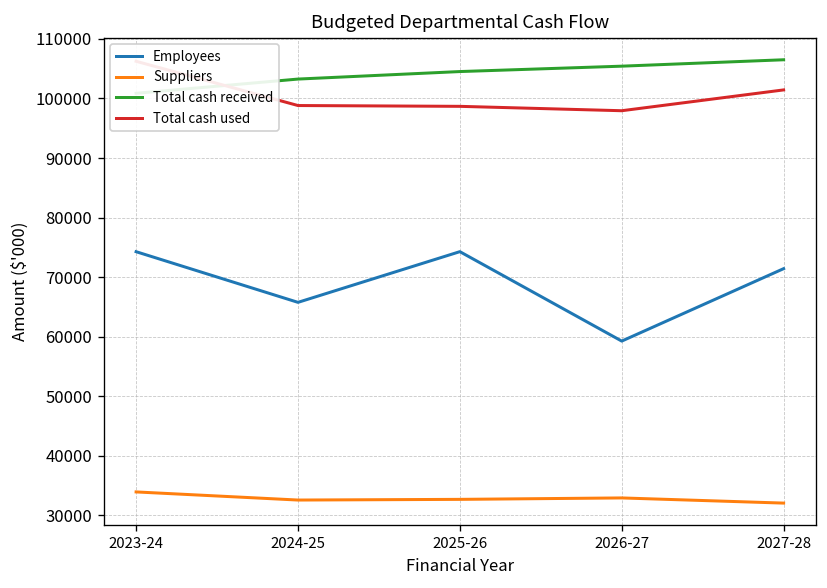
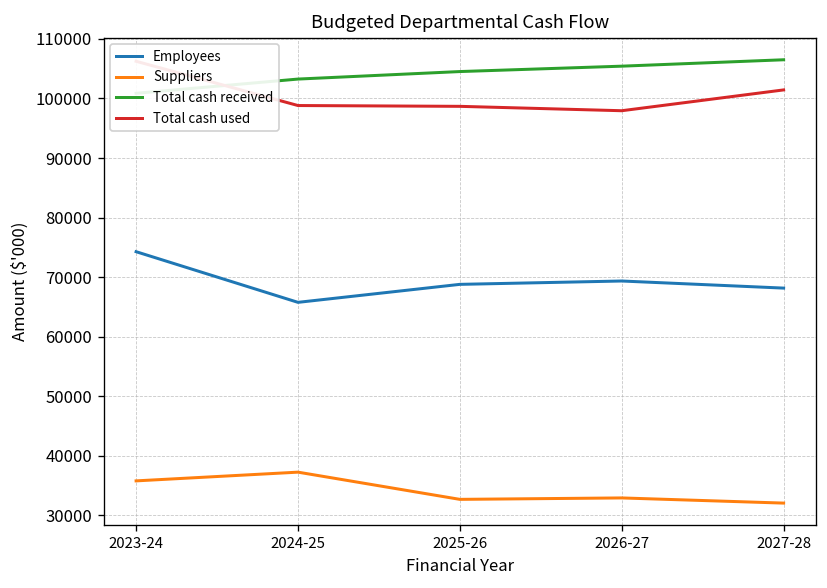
Suppliers, 2023-24: 34000 -> 36000
Suppliers, 2024-25: 33000 -> 37000
Employees, 2025-26: 74000 -> 69000
Employees, 2026-27: 59000 -> 69000
Employees, 2027-28: 71000 -> 68000
